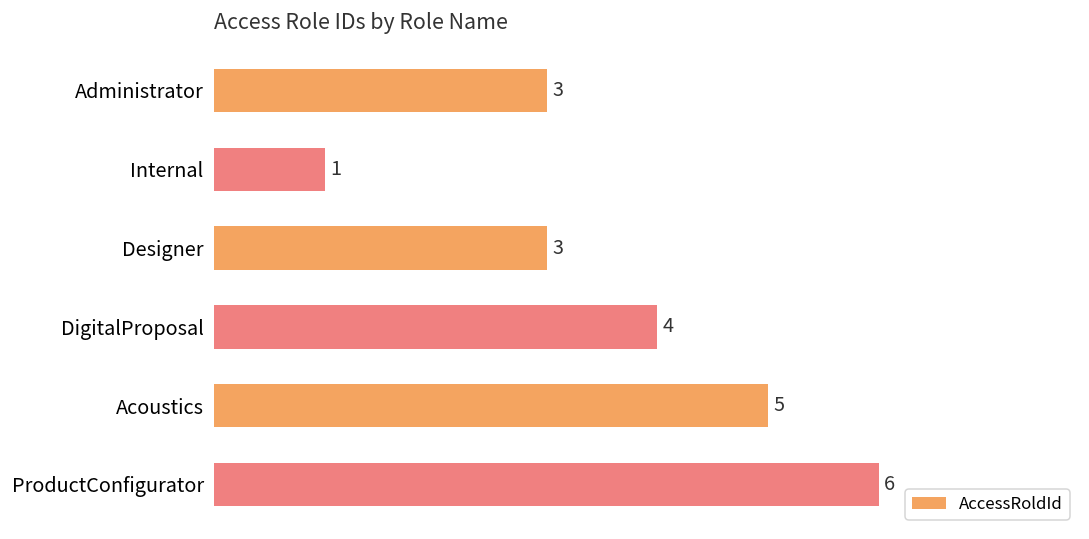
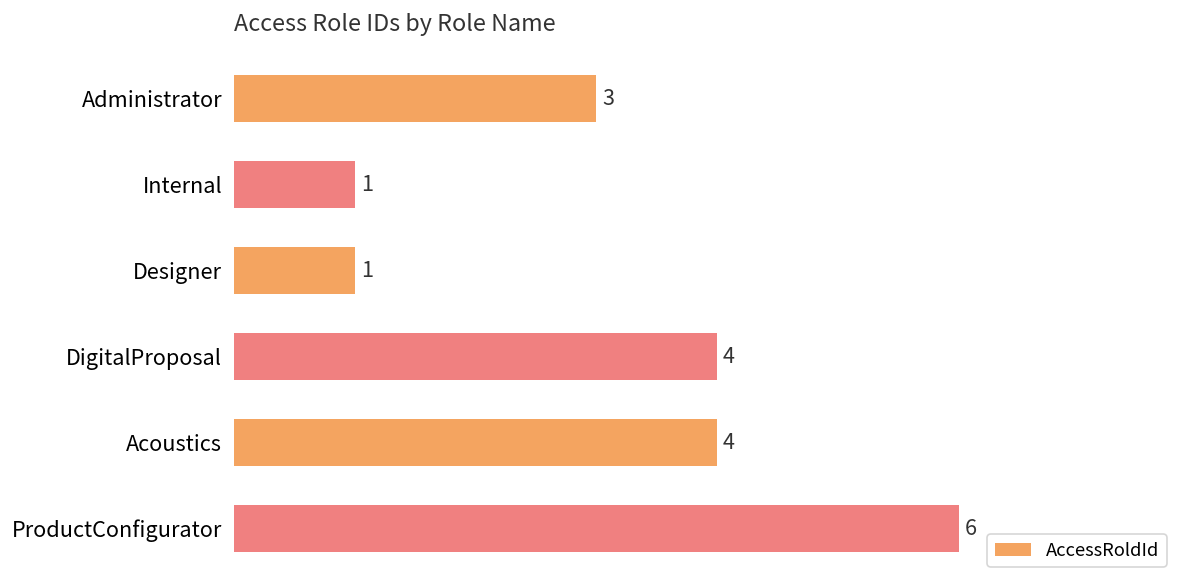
Designer: 3 -> 1
Acoustics: 5 -> 4
